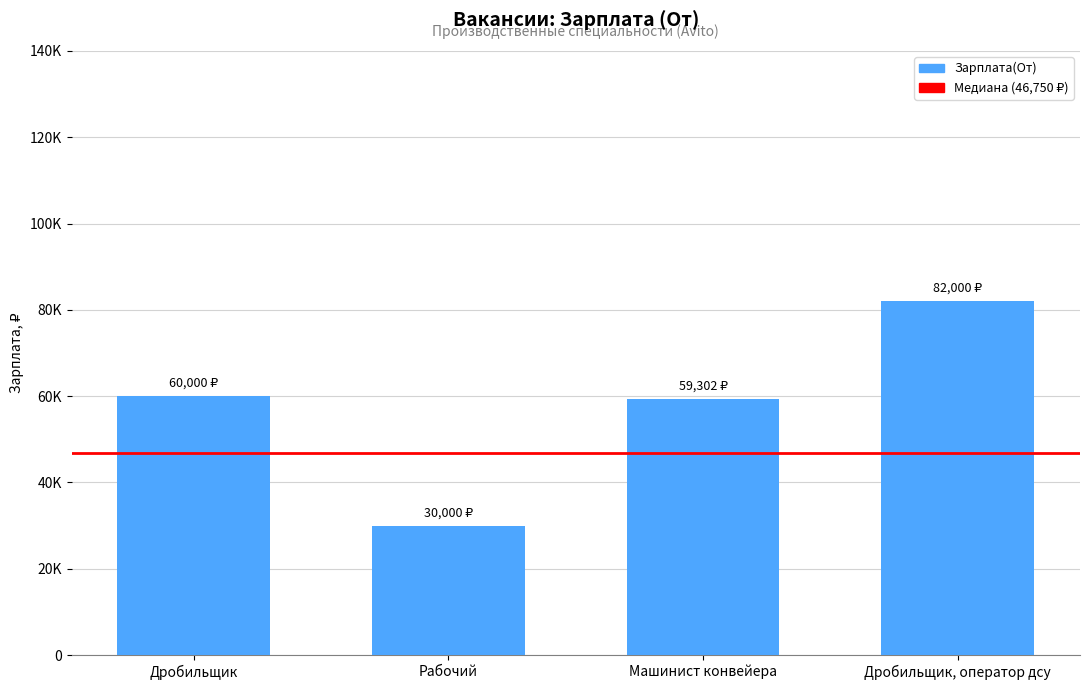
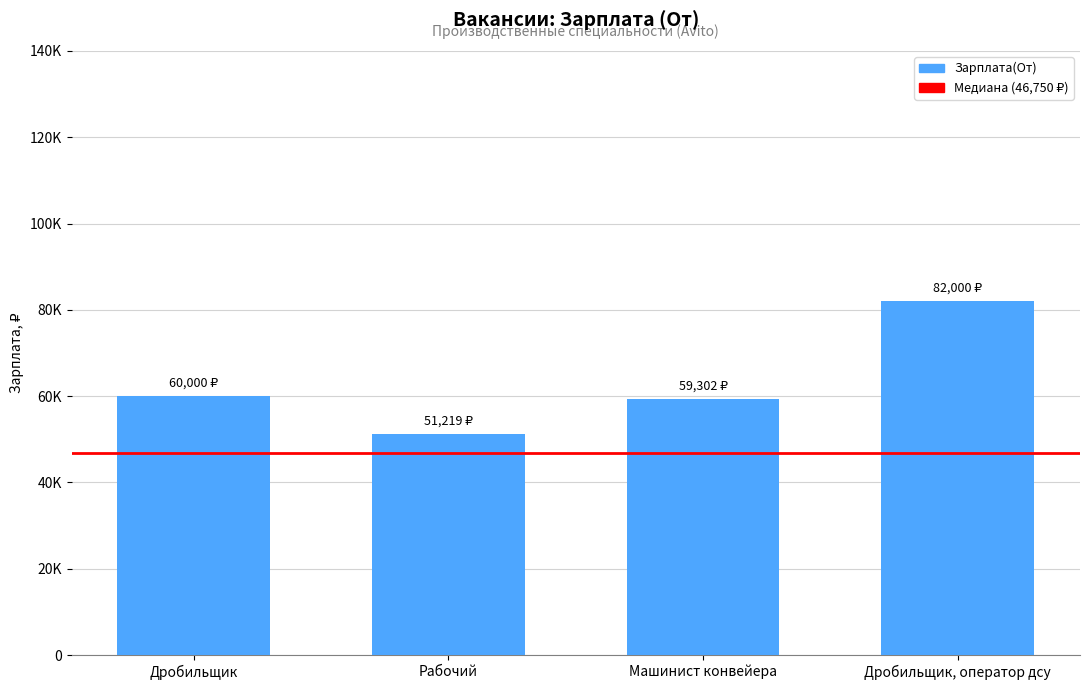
Рабочий: 30,000 -> 51,219
